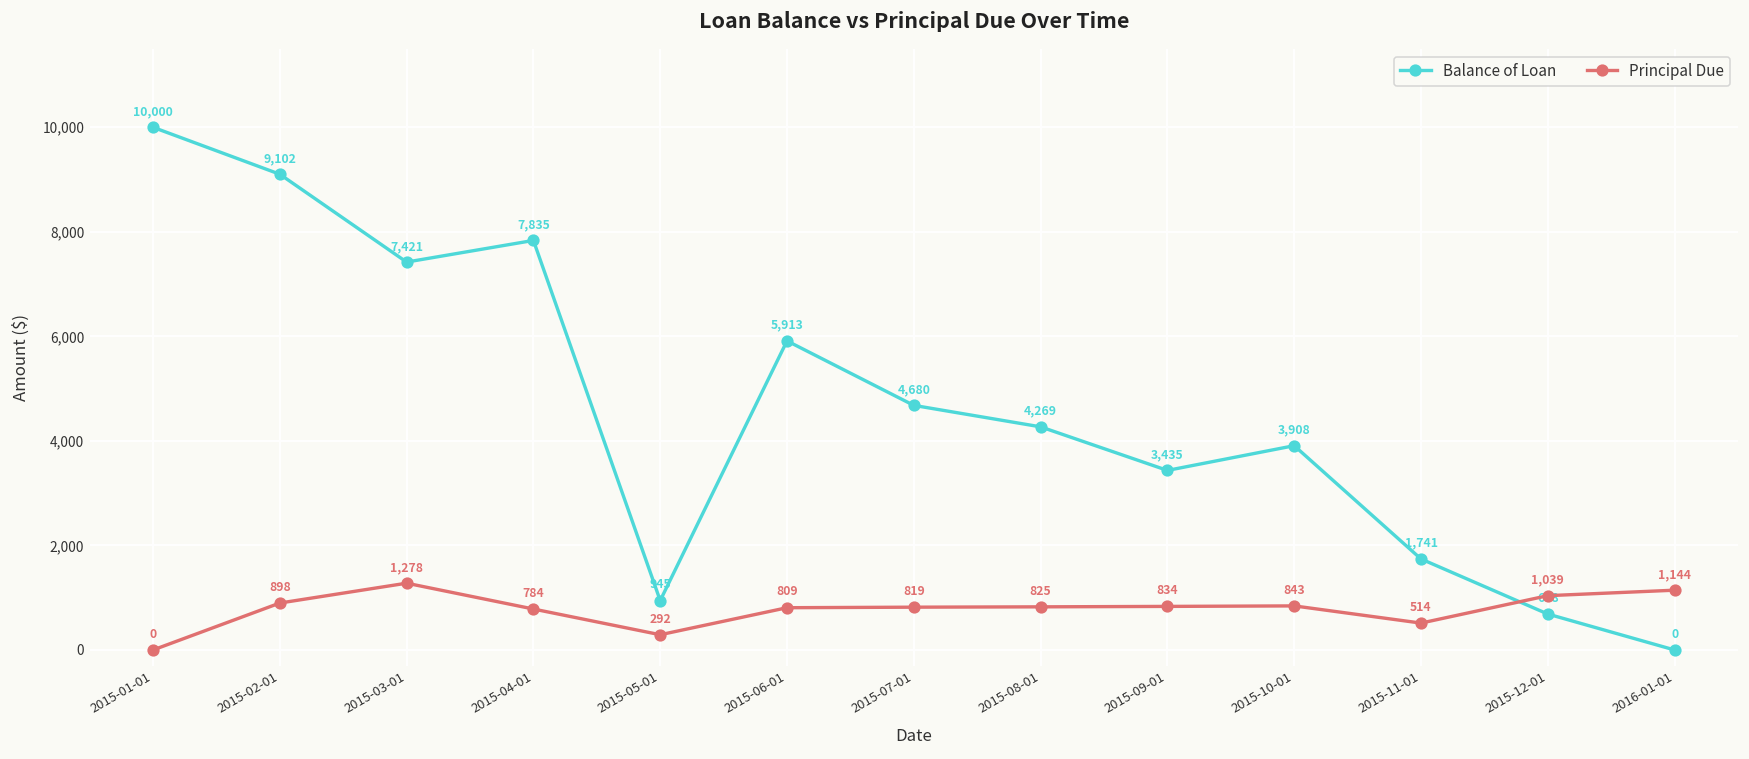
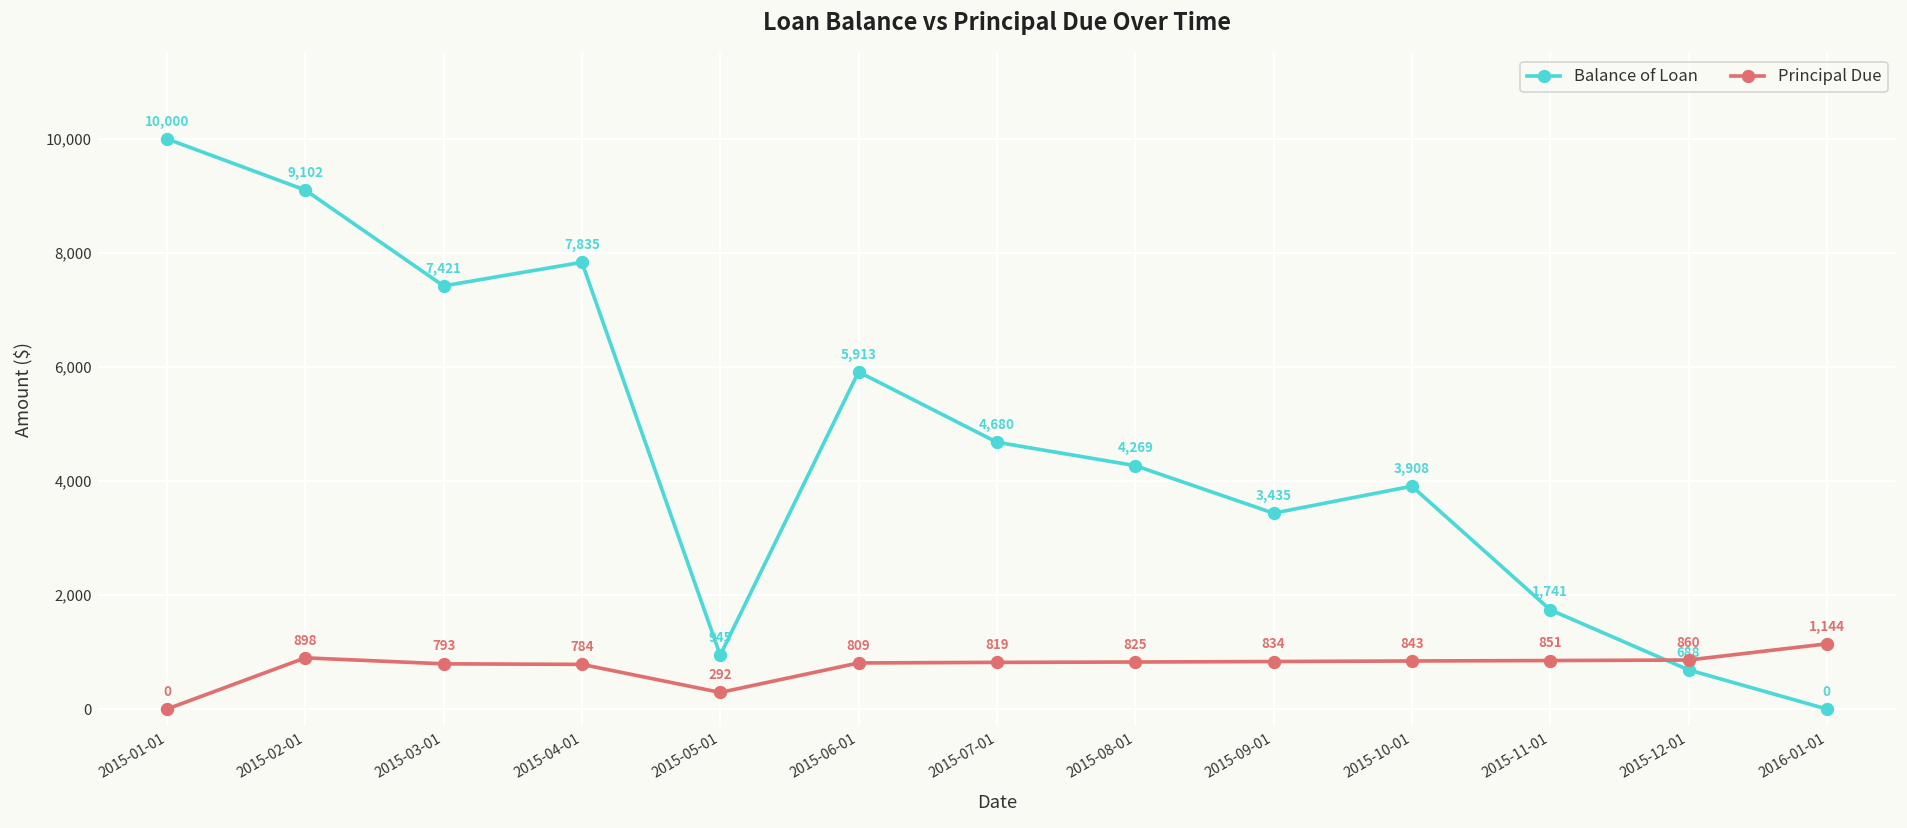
Principal Due, 2015-03-01: 1,278 -> 793
Principal Due, 2015-11-01: 514 -> 851
Principal Due, 2015-12-01: 1,039 -> 860
